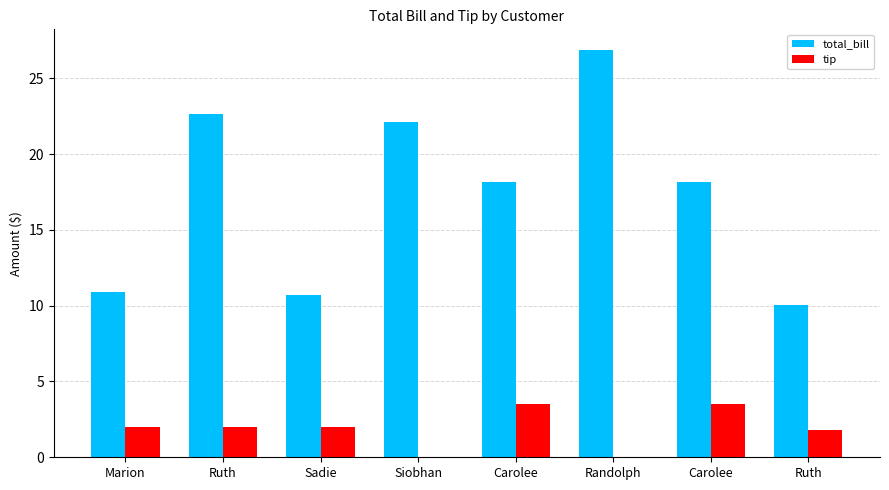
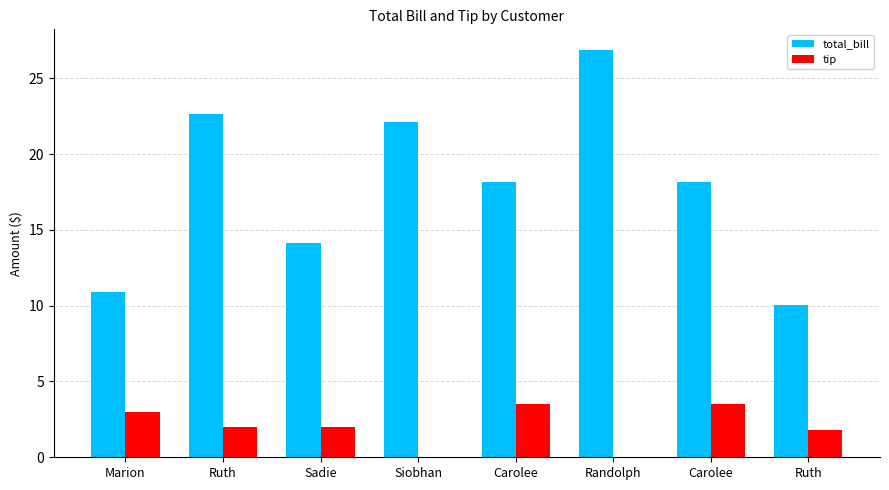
tip, Marion: 2 -> 3
total_bill, Sadie: 10.7 -> 14.2
